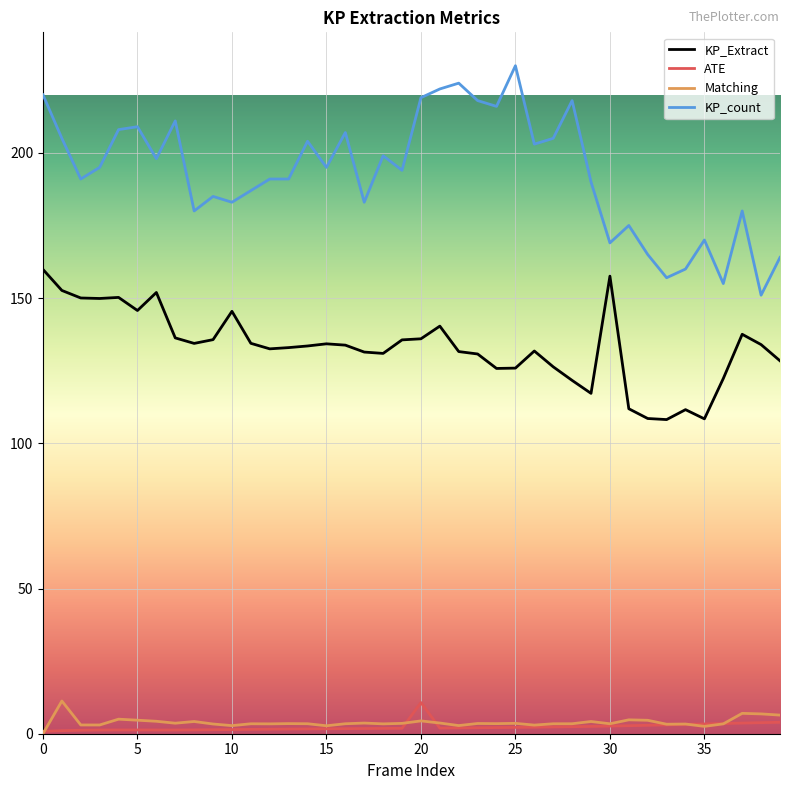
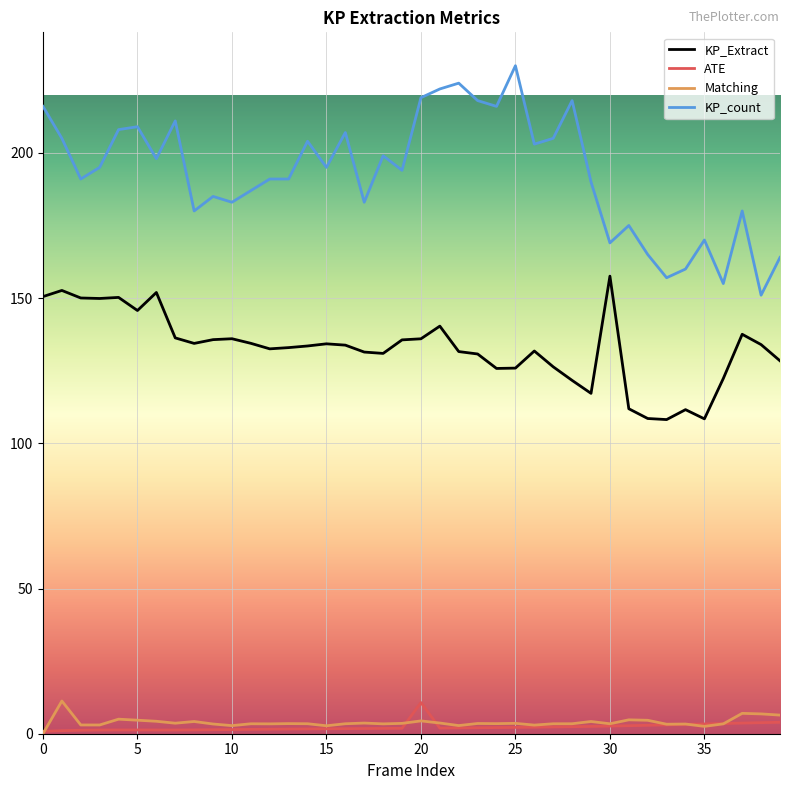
KP_Extract, 0: 160 -> 151
KP_count, 0: 220 -> 216
KP_Extract, 10: 145 -> 136
